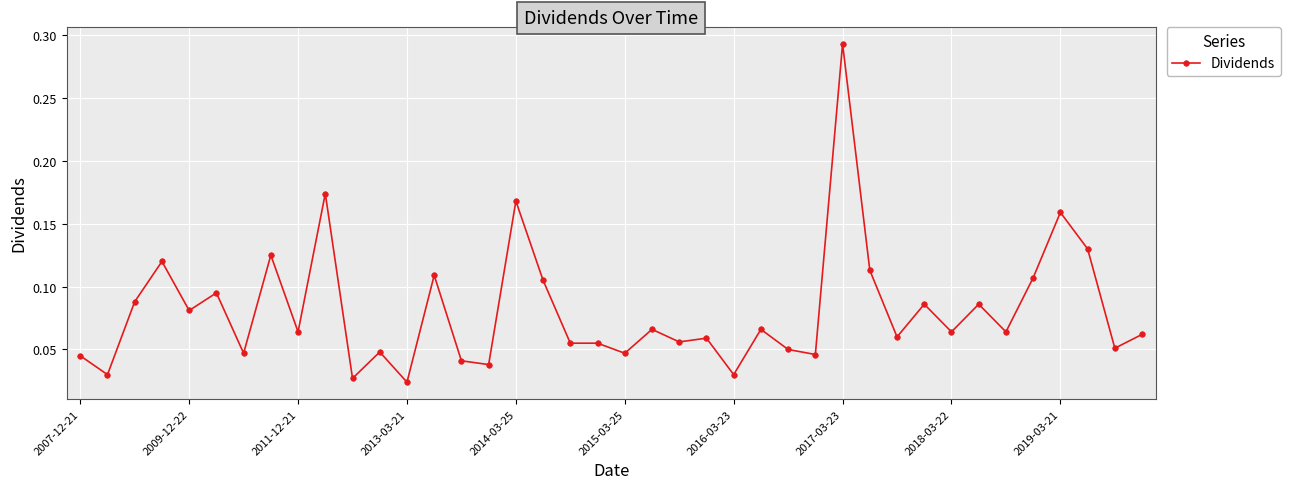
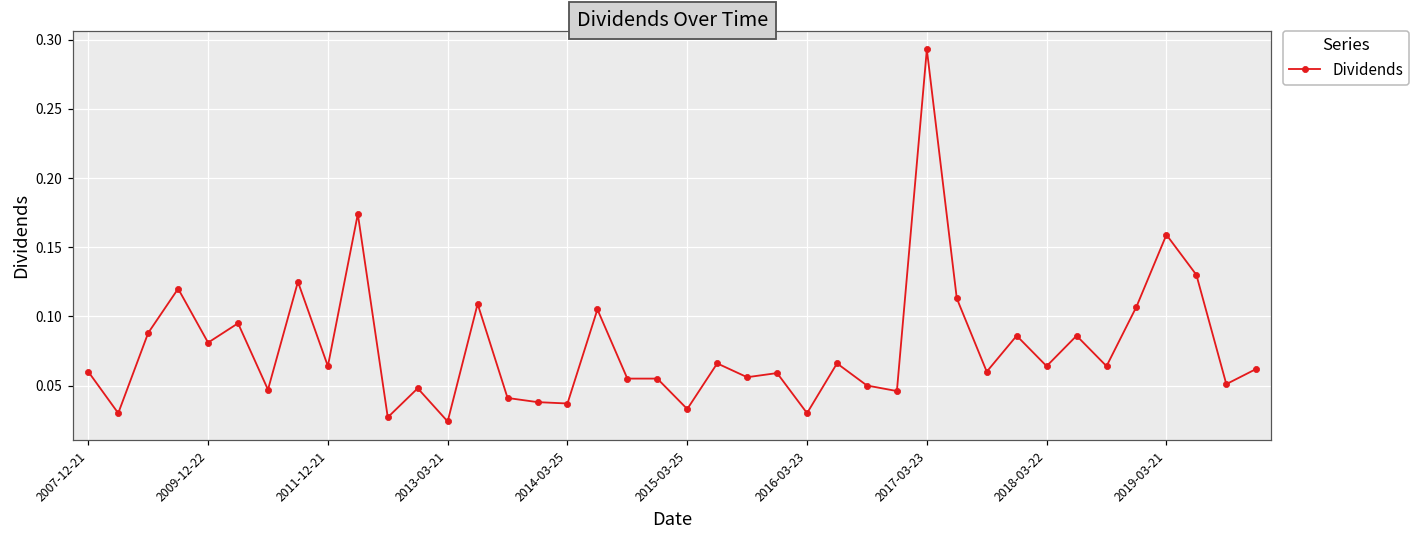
2007-12-21: 0.045 -> 0.060
2014-03-25: 0.168 -> 0.037
2015-03-25: 0.047 -> 0.033
